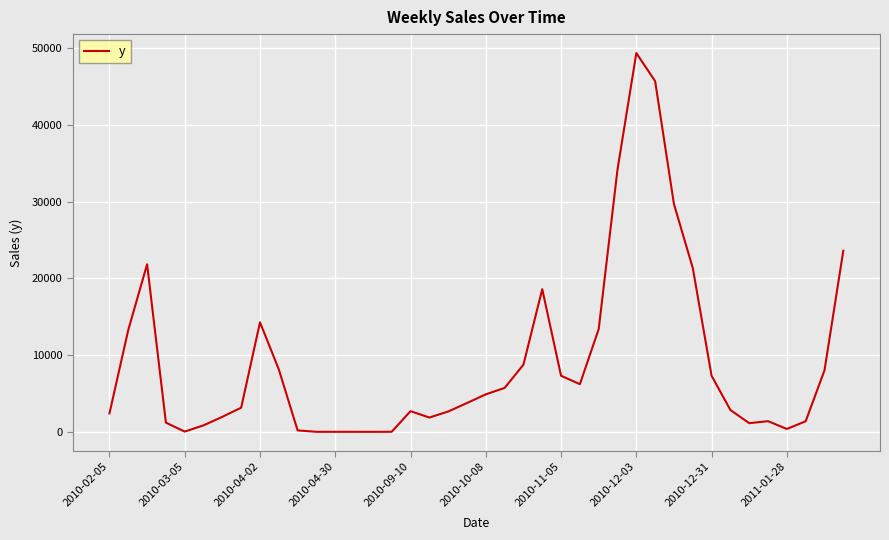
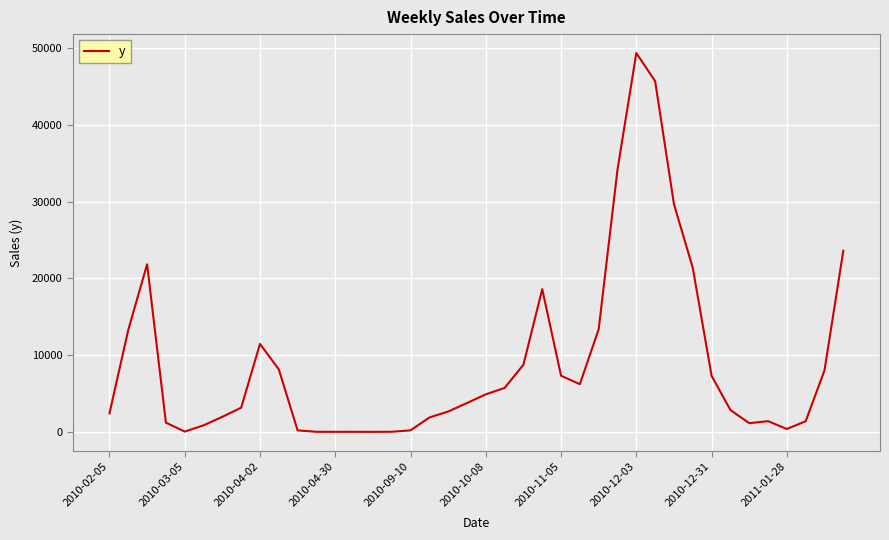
2010-04-02: 14000 -> 11000
2010-09-10: 3000 -> 0
